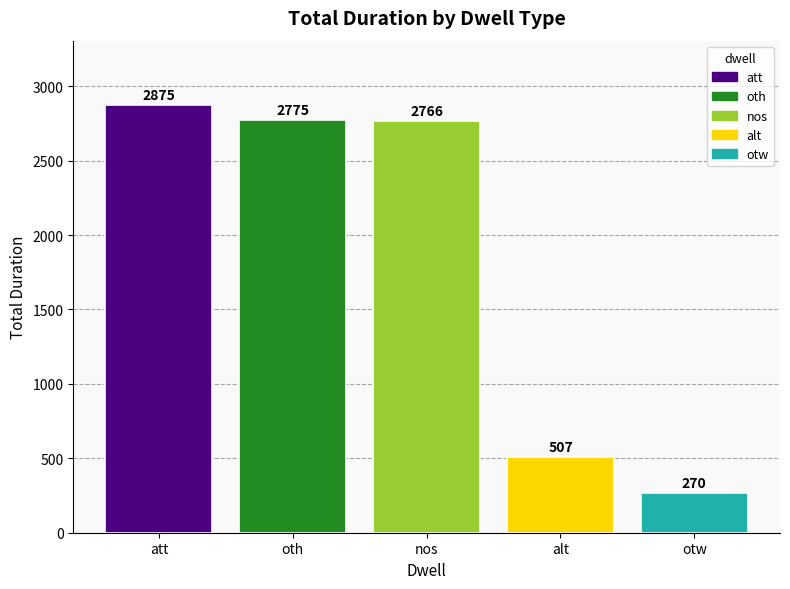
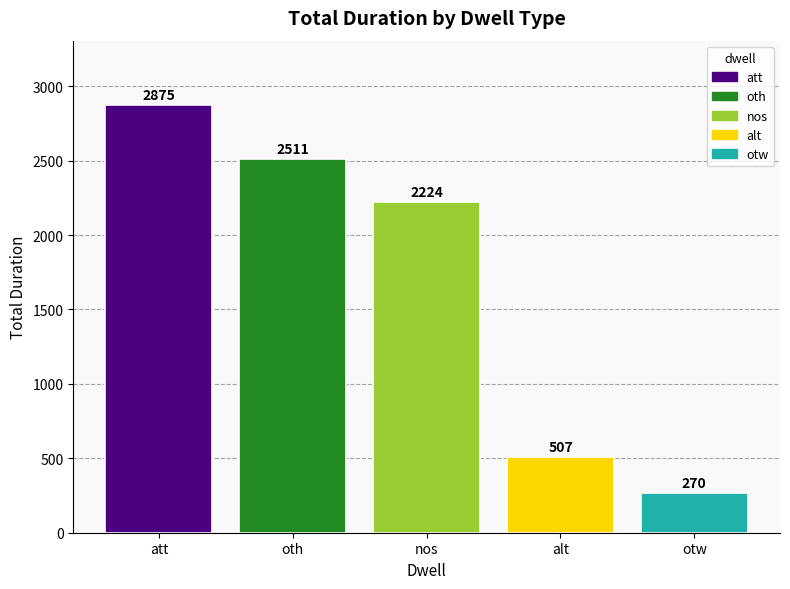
oth: 2775 -> 2511
nos: 2766 -> 2224
